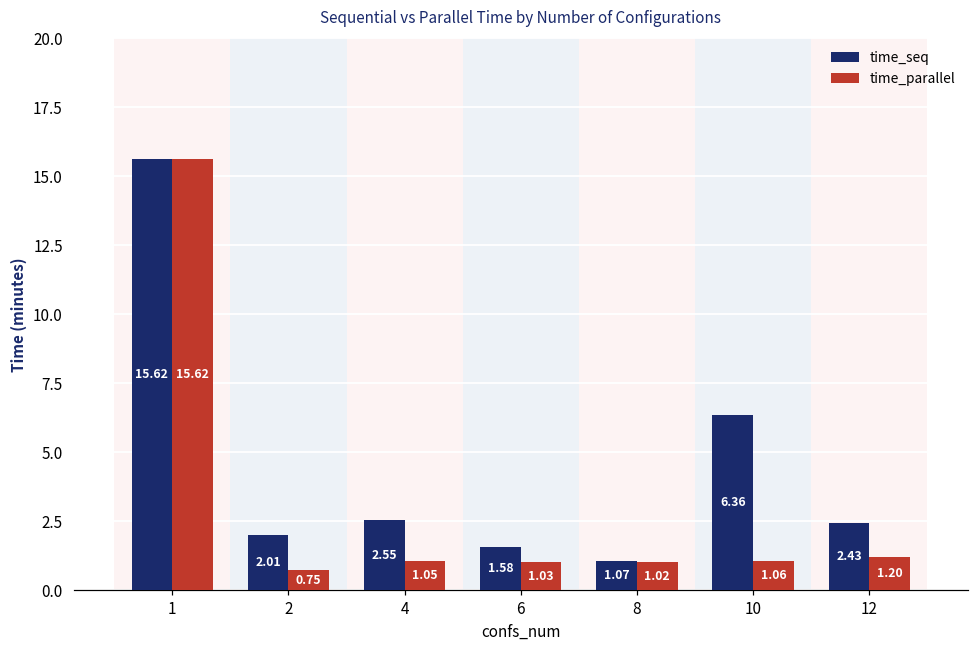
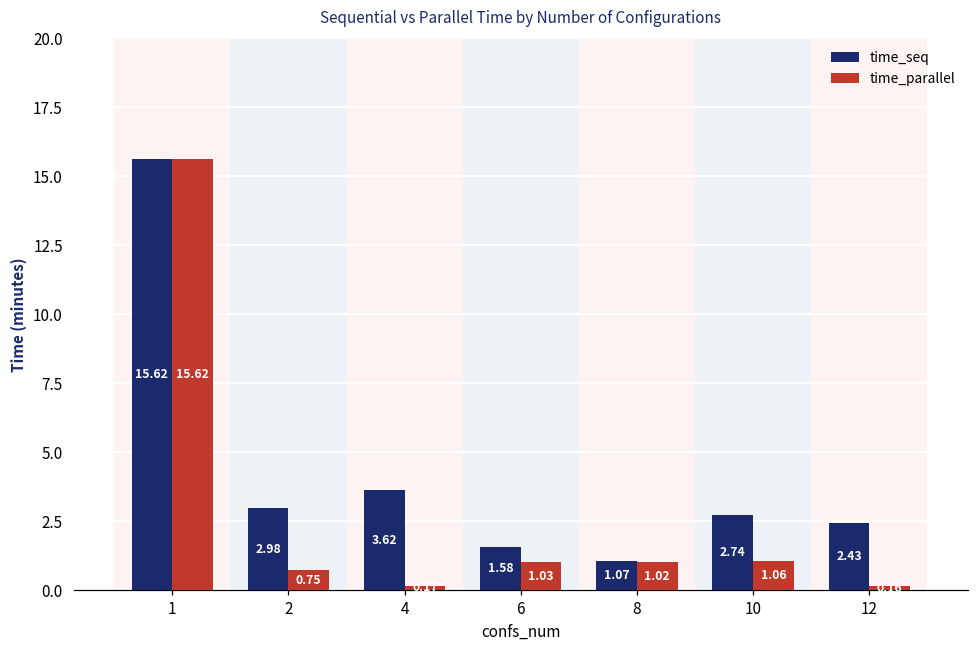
time_seq, 2: 2.01 -> 2.98
time_seq, 4: 2.55 -> 3.62
time_parallel, 4: 1.0 -> 0.2
time_seq, 10: 6.36 -> 2.74
time_parallel, 12: 1.2 -> 0.2
